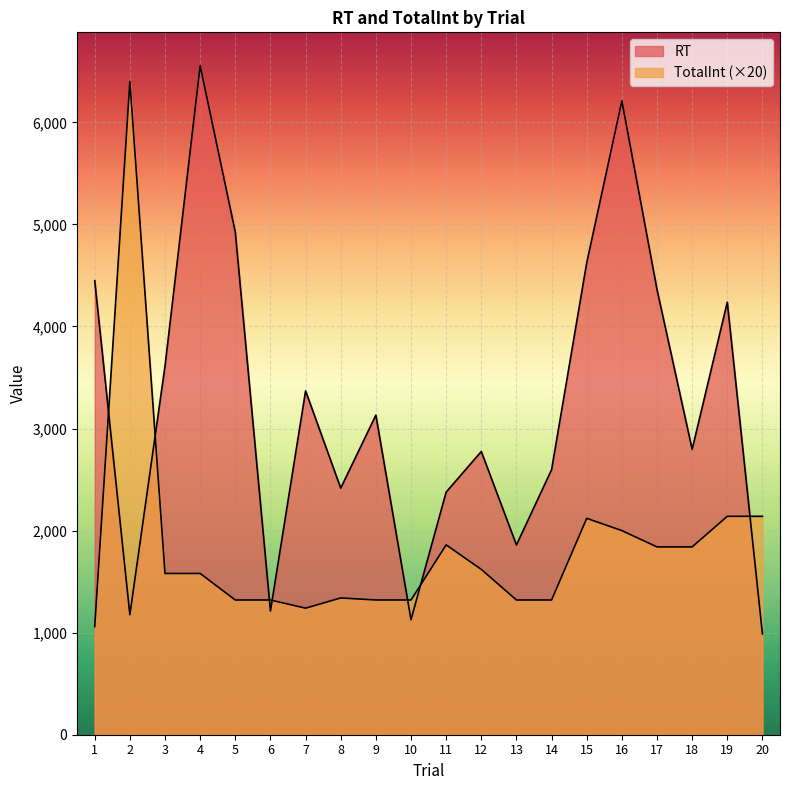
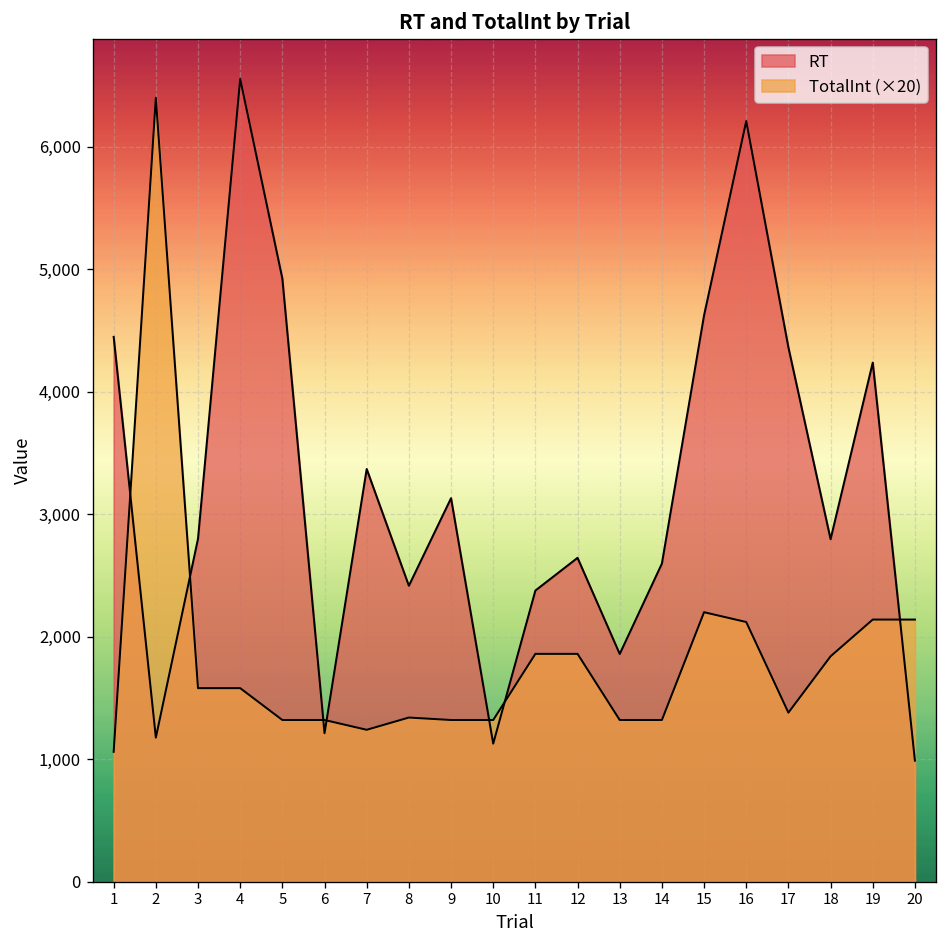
RT, 3: 3,610 -> 2,800
RT, 12: 2,780 -> 2,640
TotalInt (×20), 12: 1,620 -> 1,860
TotalInt (×20), 15: 2,120 -> 2,200
TotalInt (×20), 16: 2,000 -> 2,120
TotalInt (×20), 17: 1,840 -> 1,380
